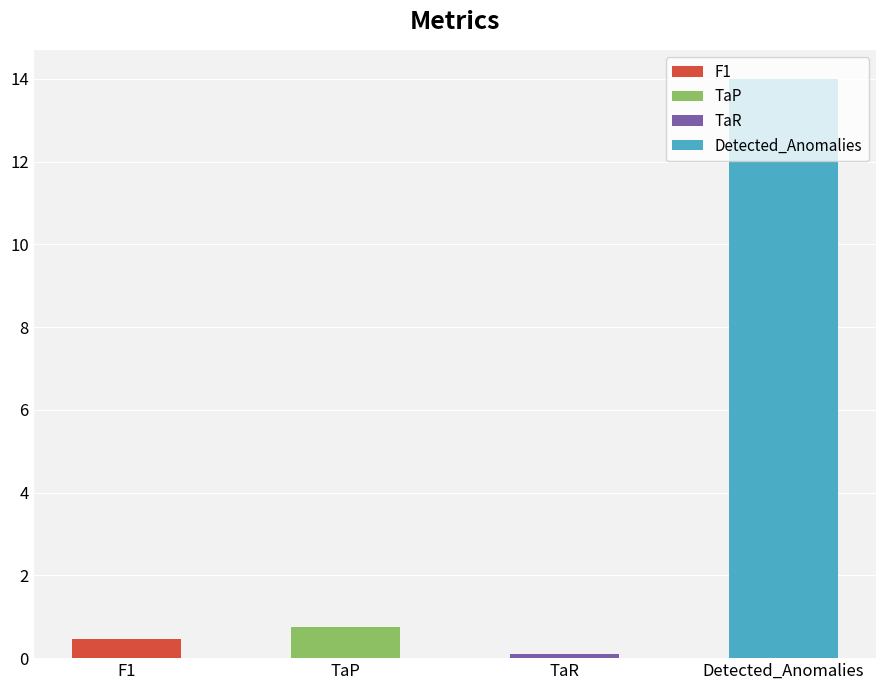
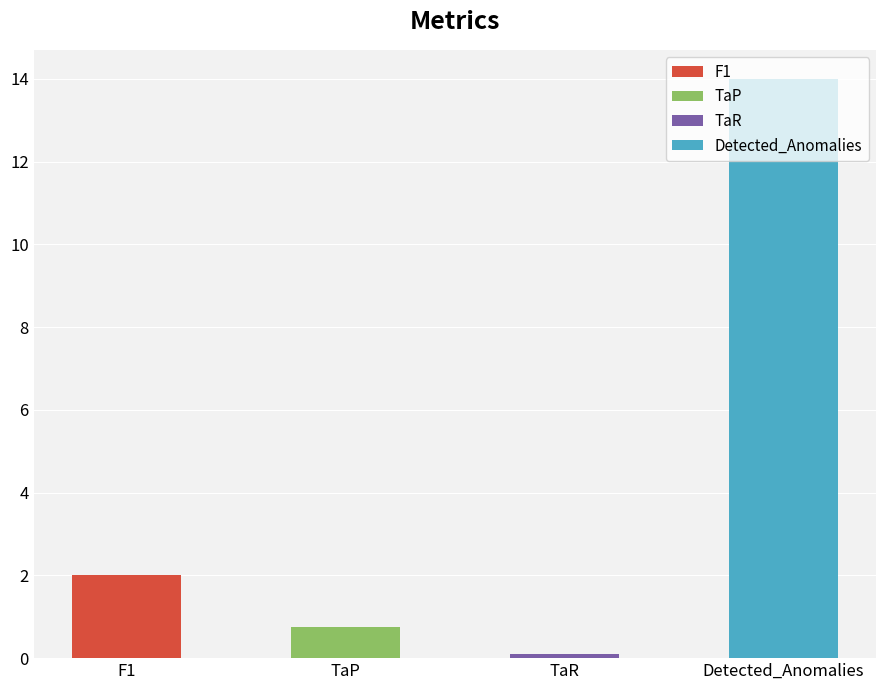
F1: 0.5 -> 2.0
